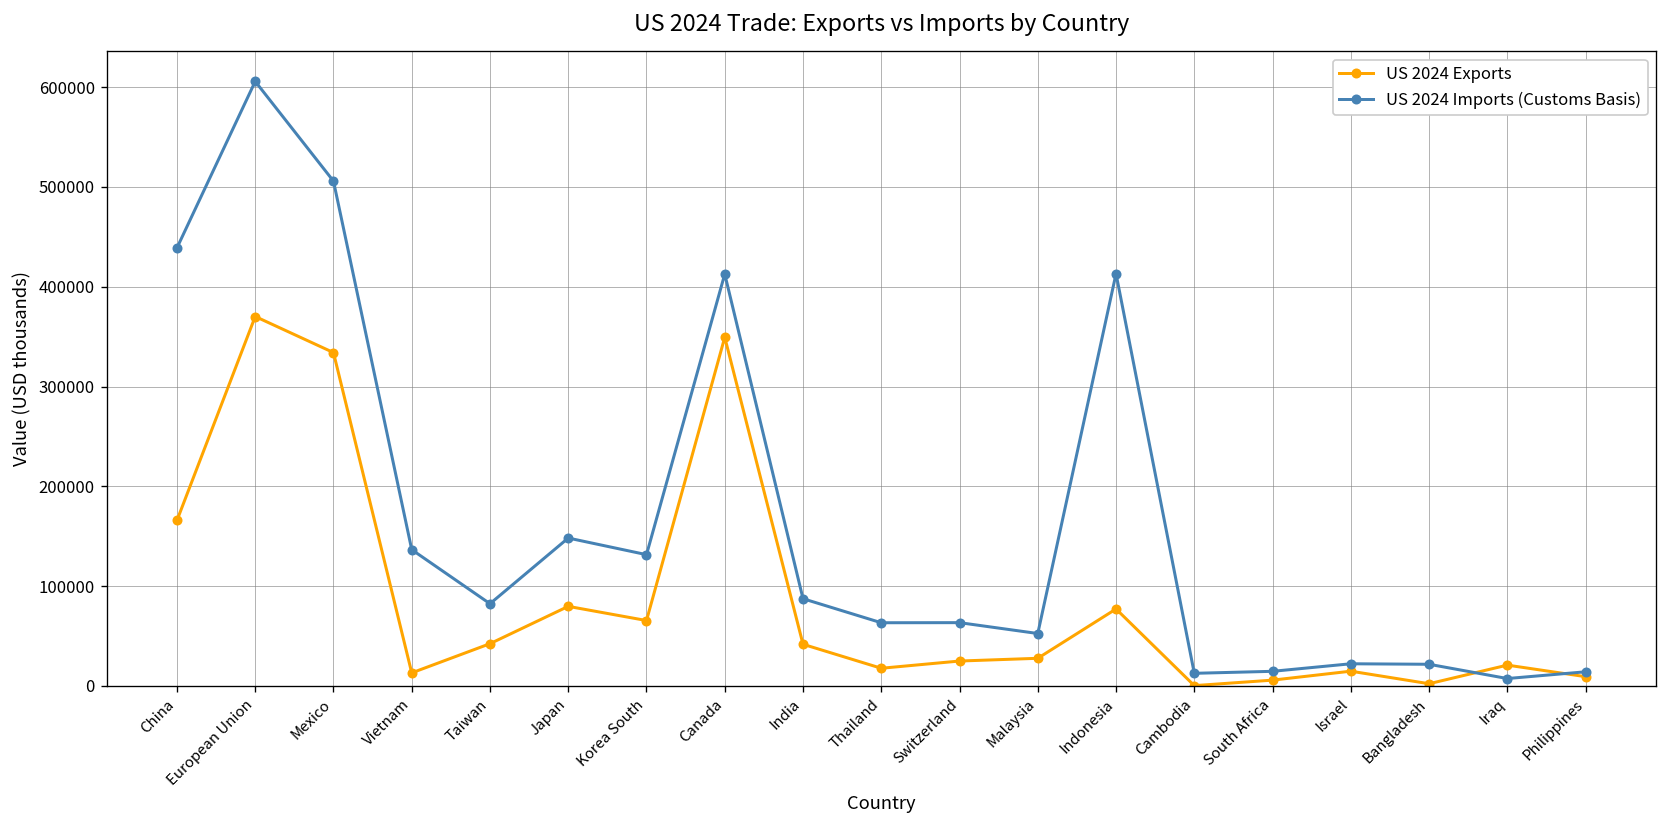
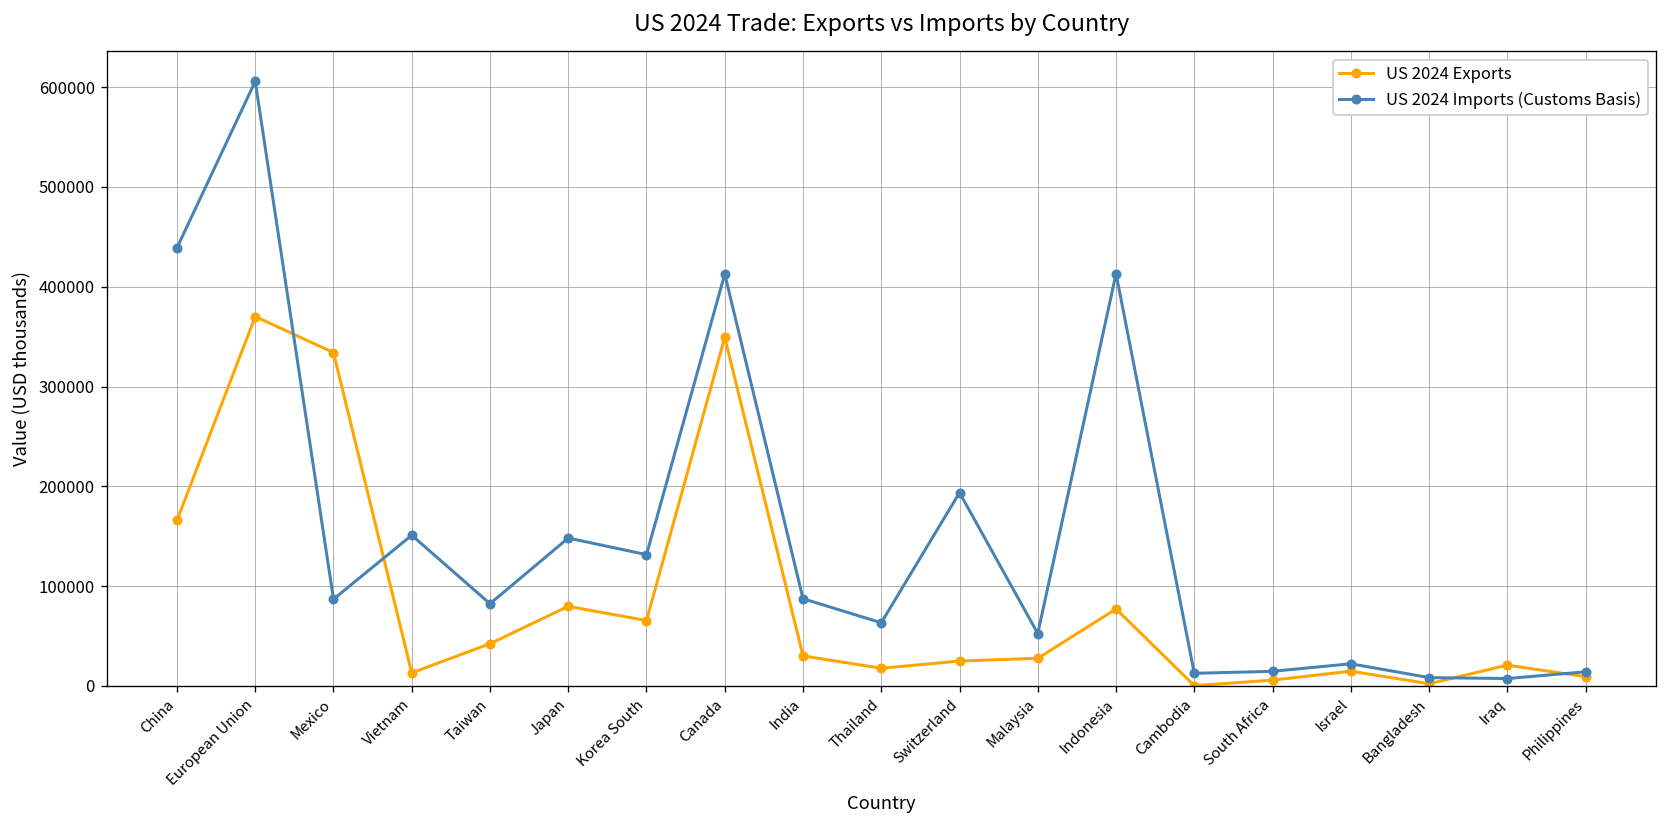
US 2024 Imports (Customs Basis), Mexico: 510000 -> 90000
US 2024 Imports (Customs Basis), Vietnam: 140000 -> 150000
US 2024 Exports, India: 40000 -> 30000
US 2024 Imports (Customs Basis), Switzerland: 60000 -> 190000
US 2024 Imports (Customs Basis), Bangladesh: 20000 -> 10000
